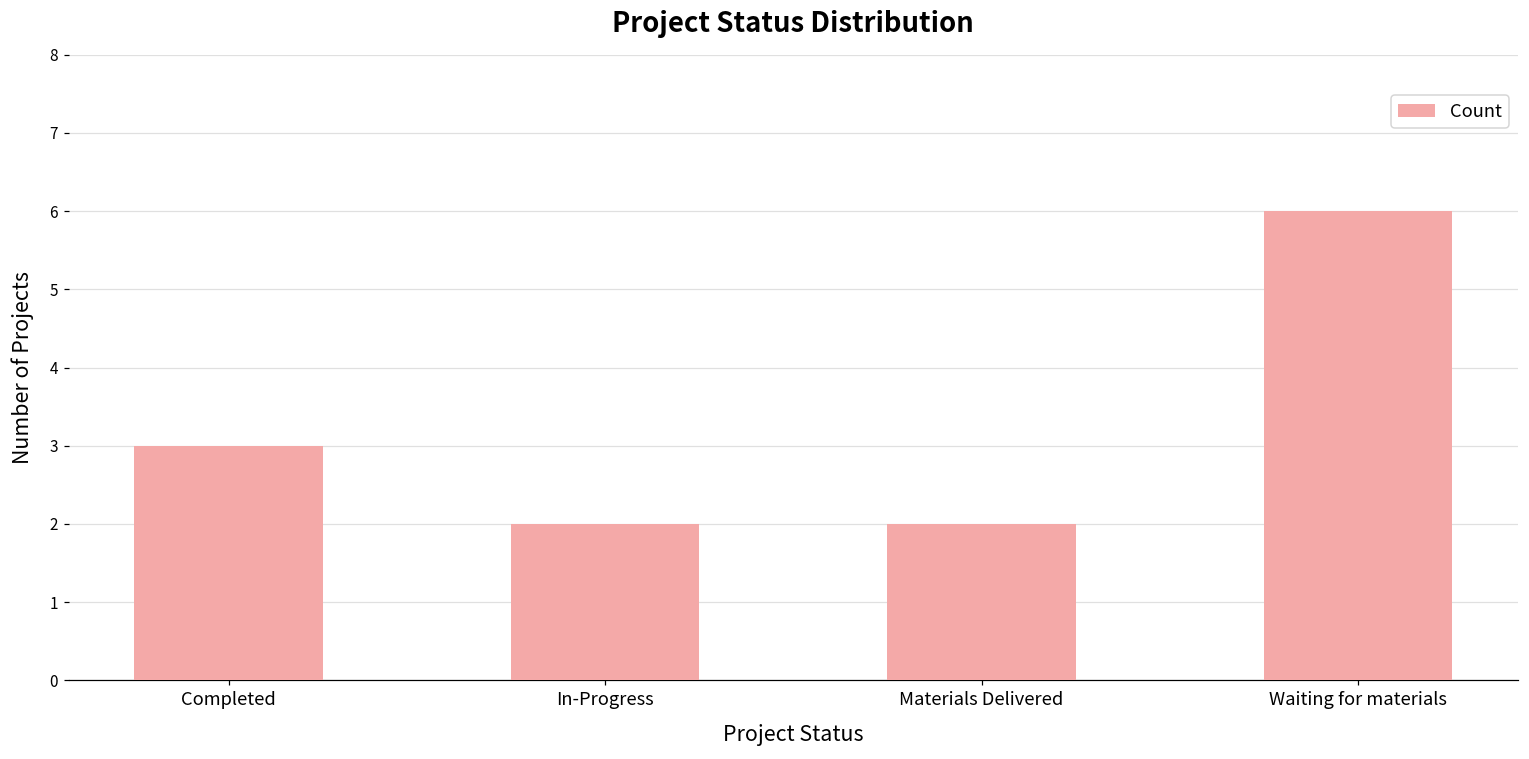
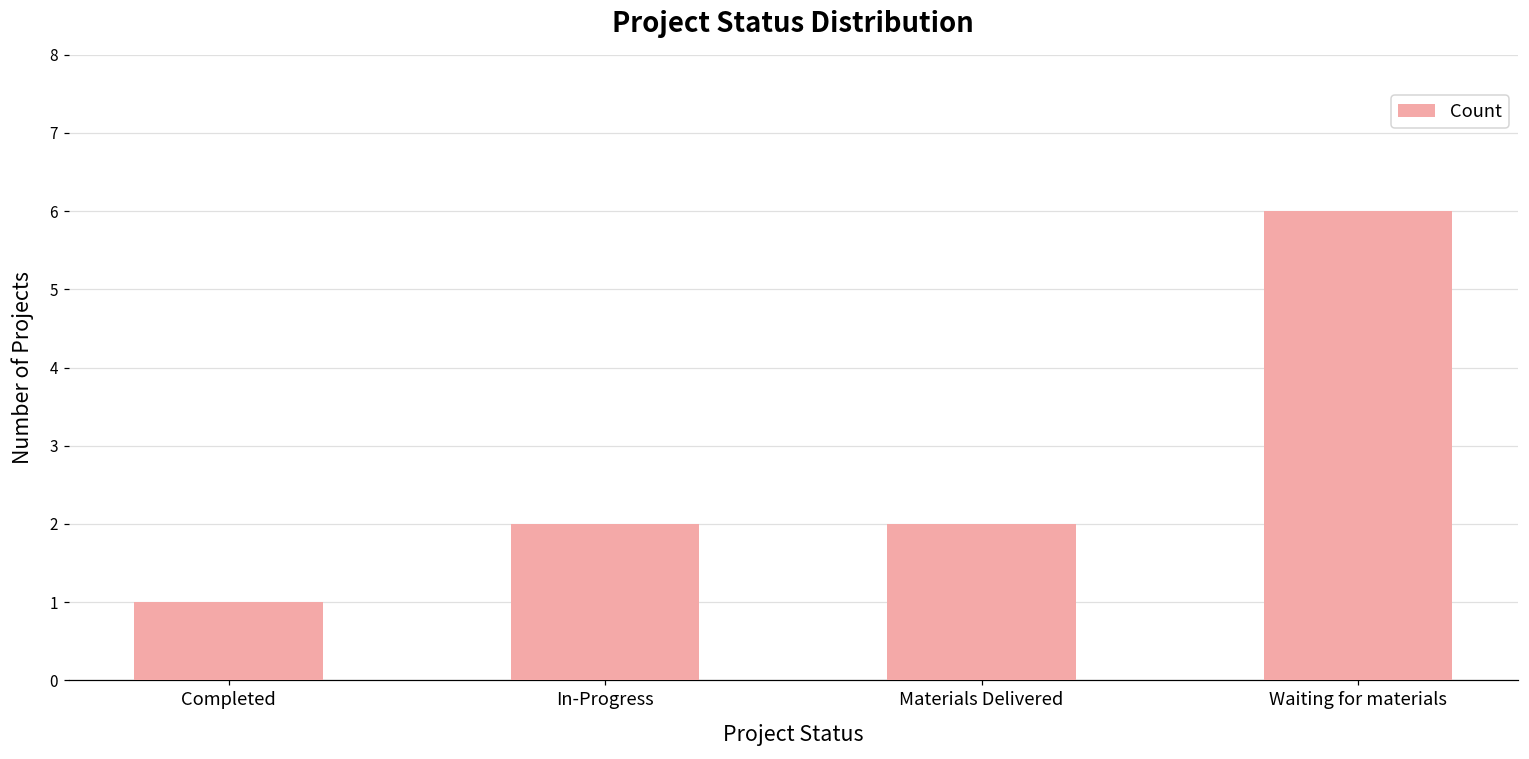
Completed: 3 -> 1
